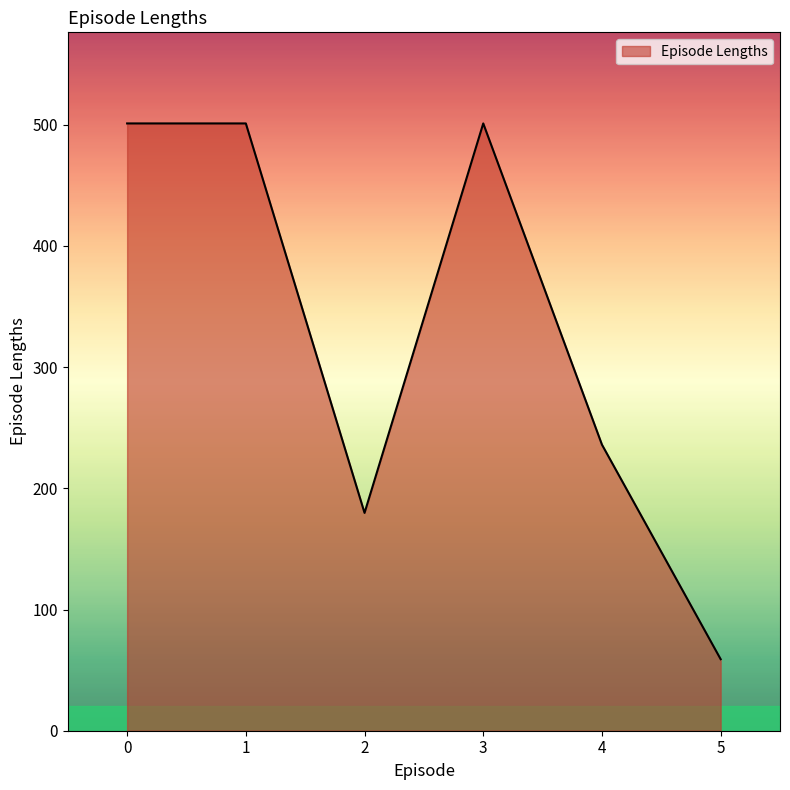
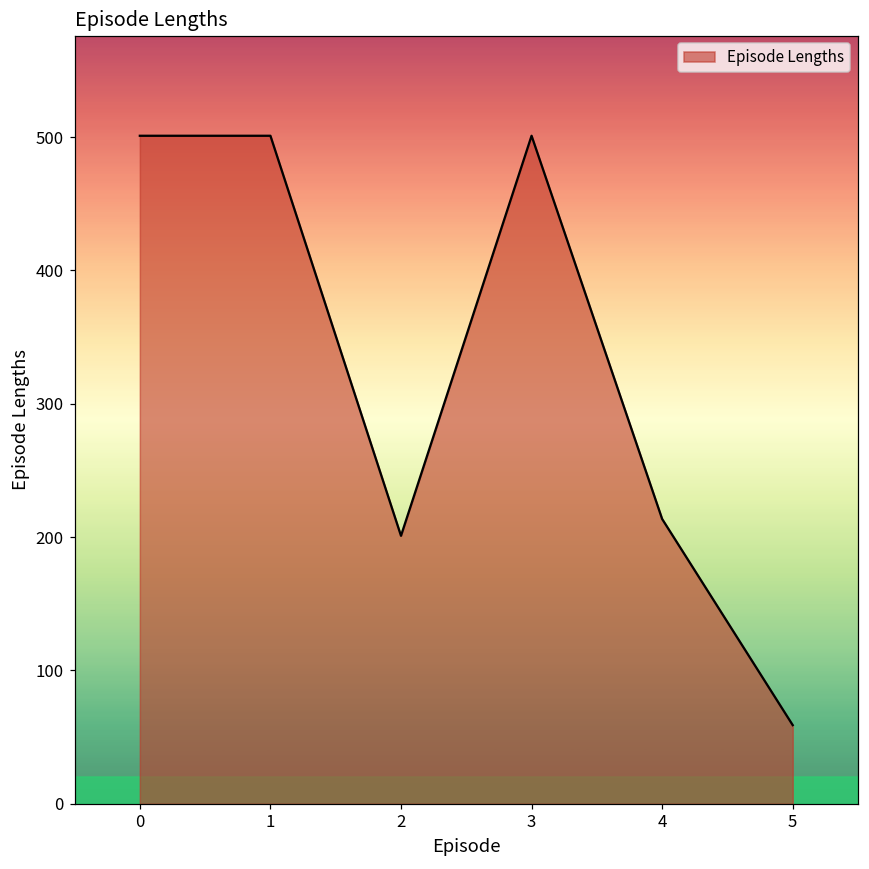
2: 180 -> 201
4: 236 -> 214
